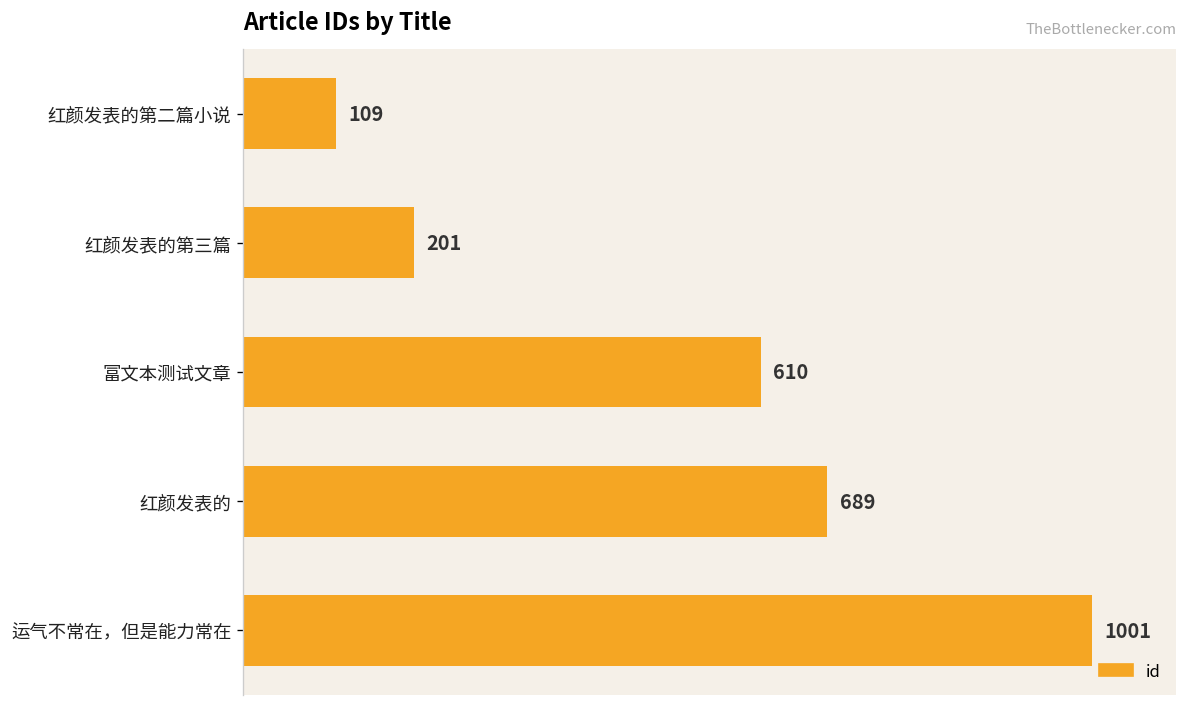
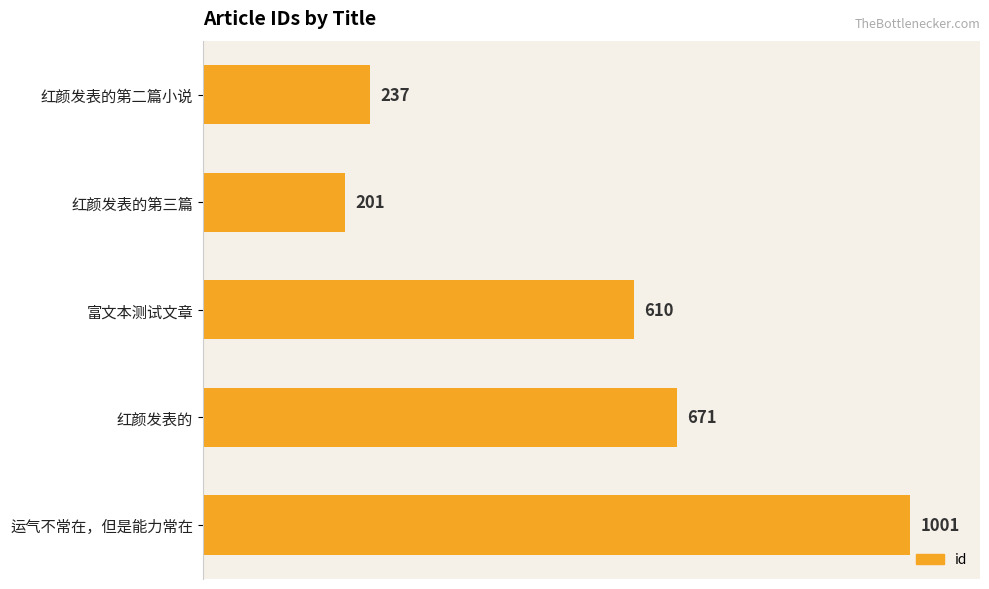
红颜发表的第二篇小说: 109 -> 237
红颜发表的: 689 -> 671
